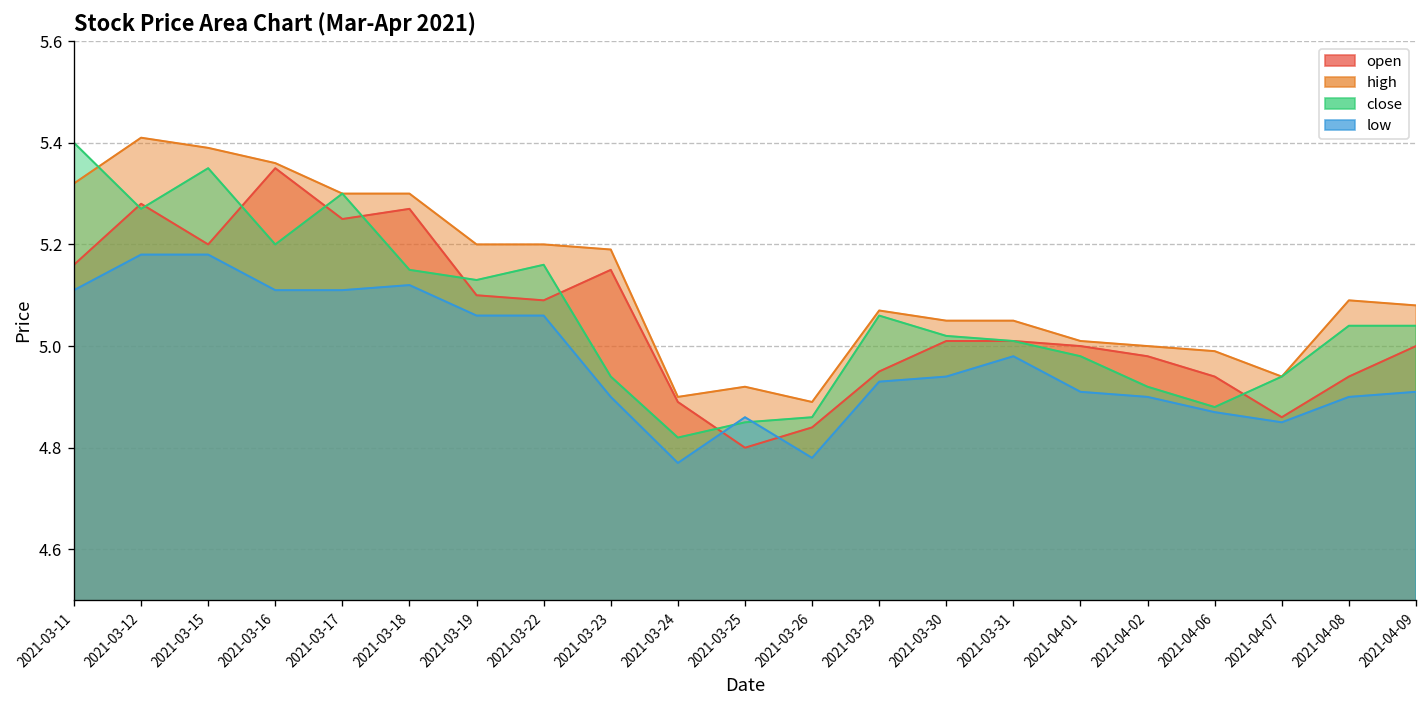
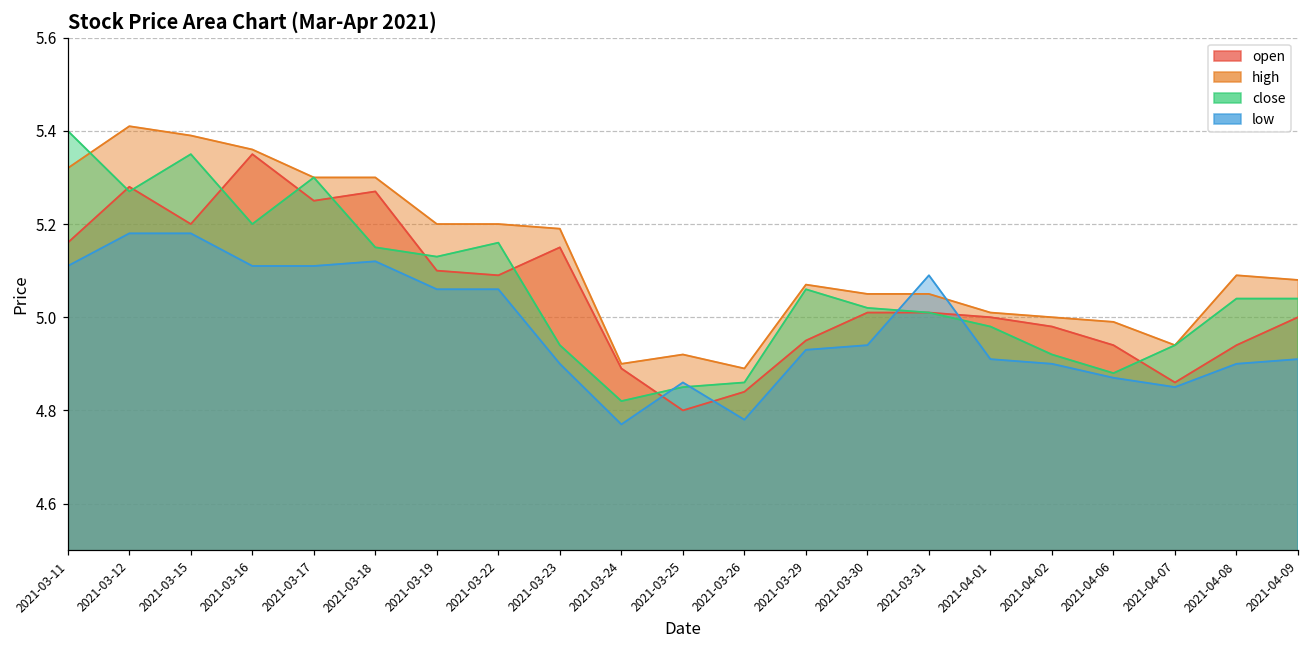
low, 2021-03-31: 4.98 -> 5.09
